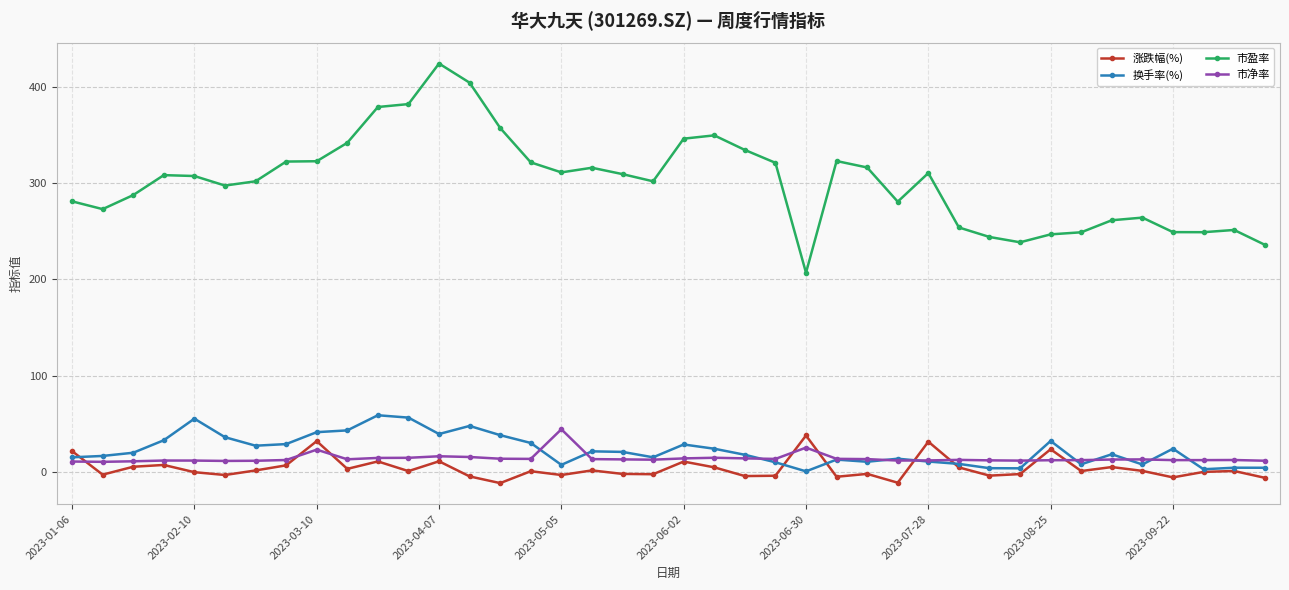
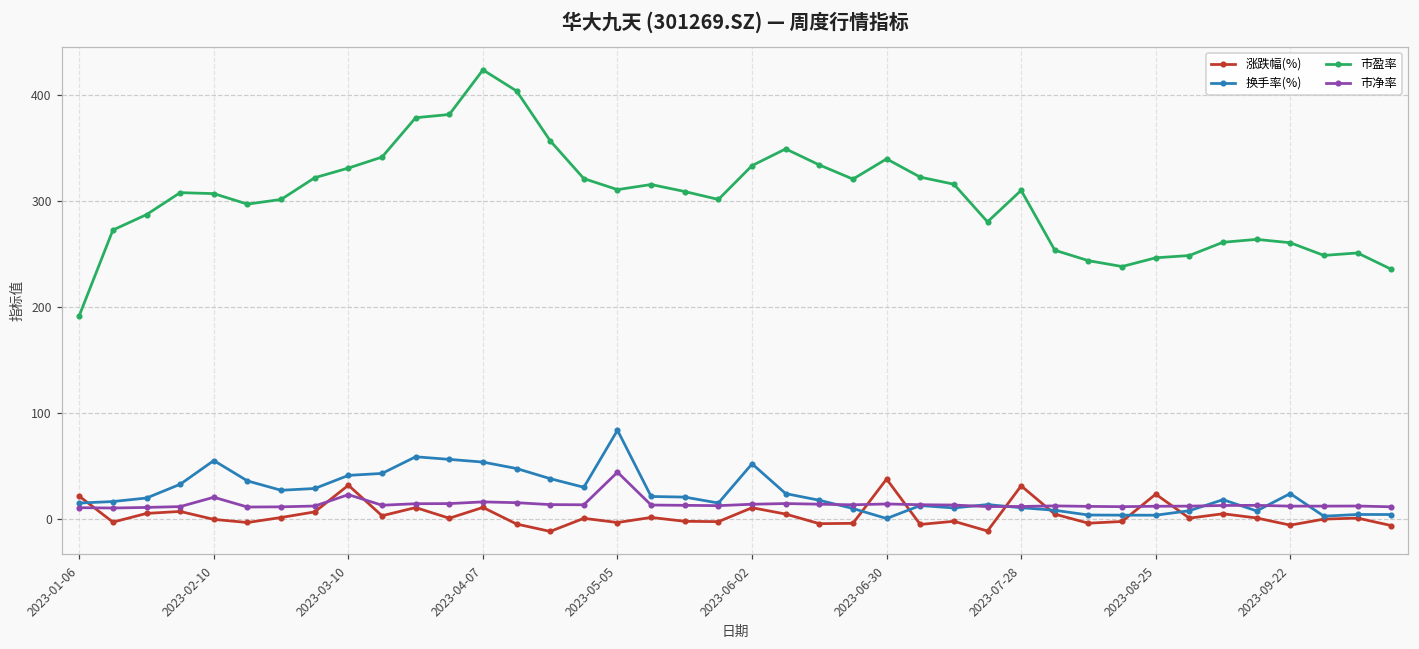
市盈率, 2023-01-06: 280 -> 190
市净率, 2023-02-10: 10 -> 20
市盈率, 2023-03-10: 320 -> 330
换手率(%), 2023-04-07: 40 -> 50
换手率(%), 2023-05-05: 10 -> 80
换手率(%), 2023-06-02: 30 -> 50
市盈率, 2023-06-02: 350 -> 330
市盈率, 2023-06-30: 210 -> 340
市净率, 2023-06-30: 30 -> 10
换手率(%), 2023-08-25: 30 -> 0
市盈率, 2023-09-22: 250 -> 260
